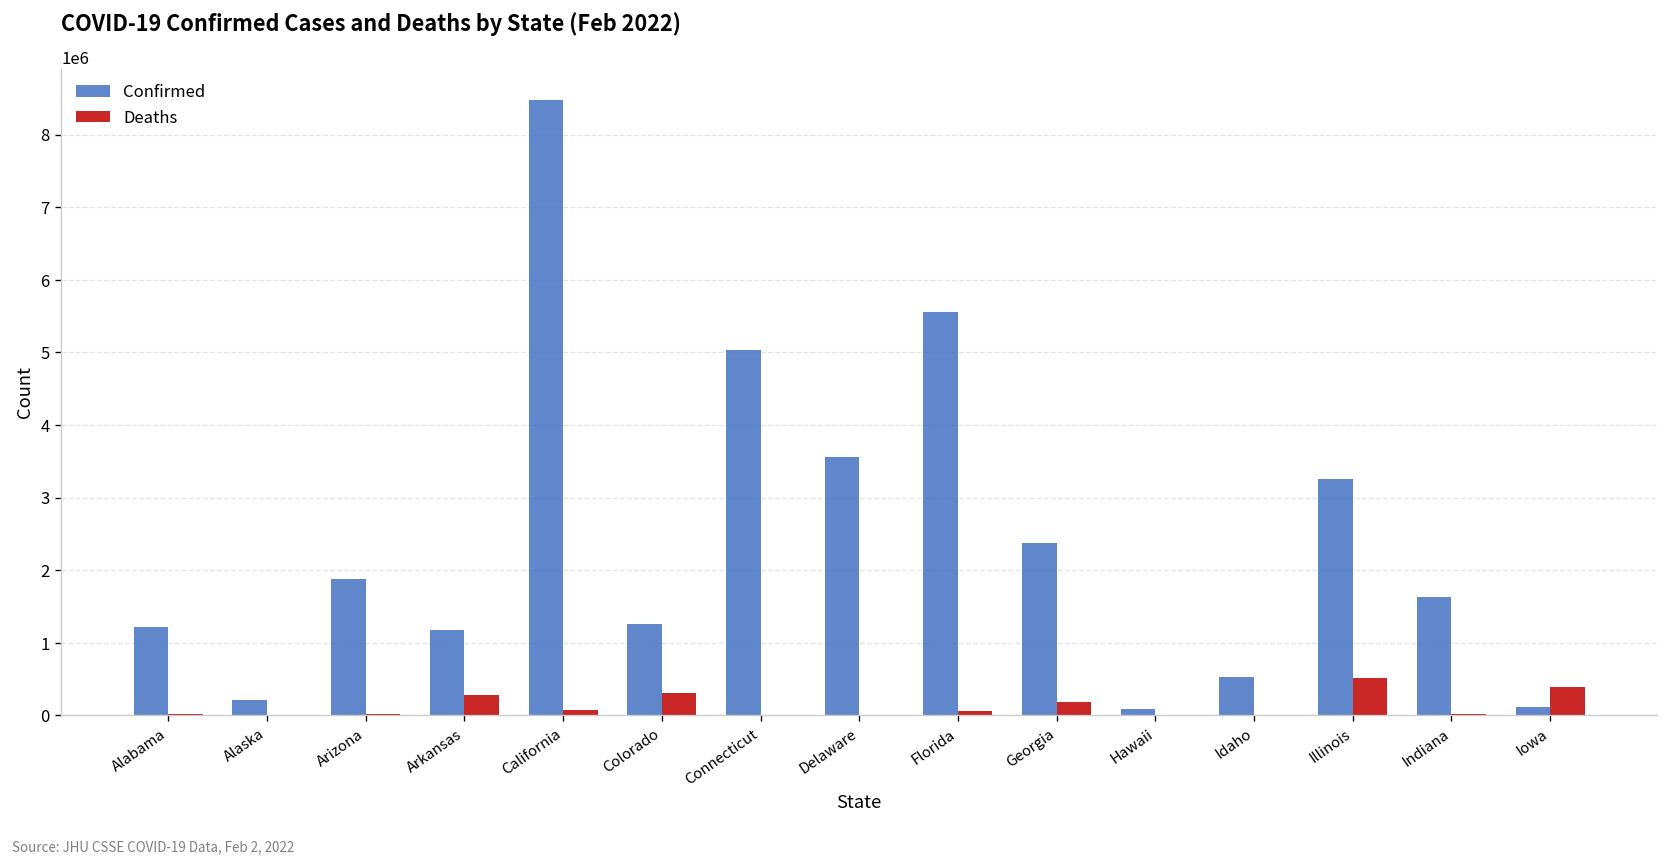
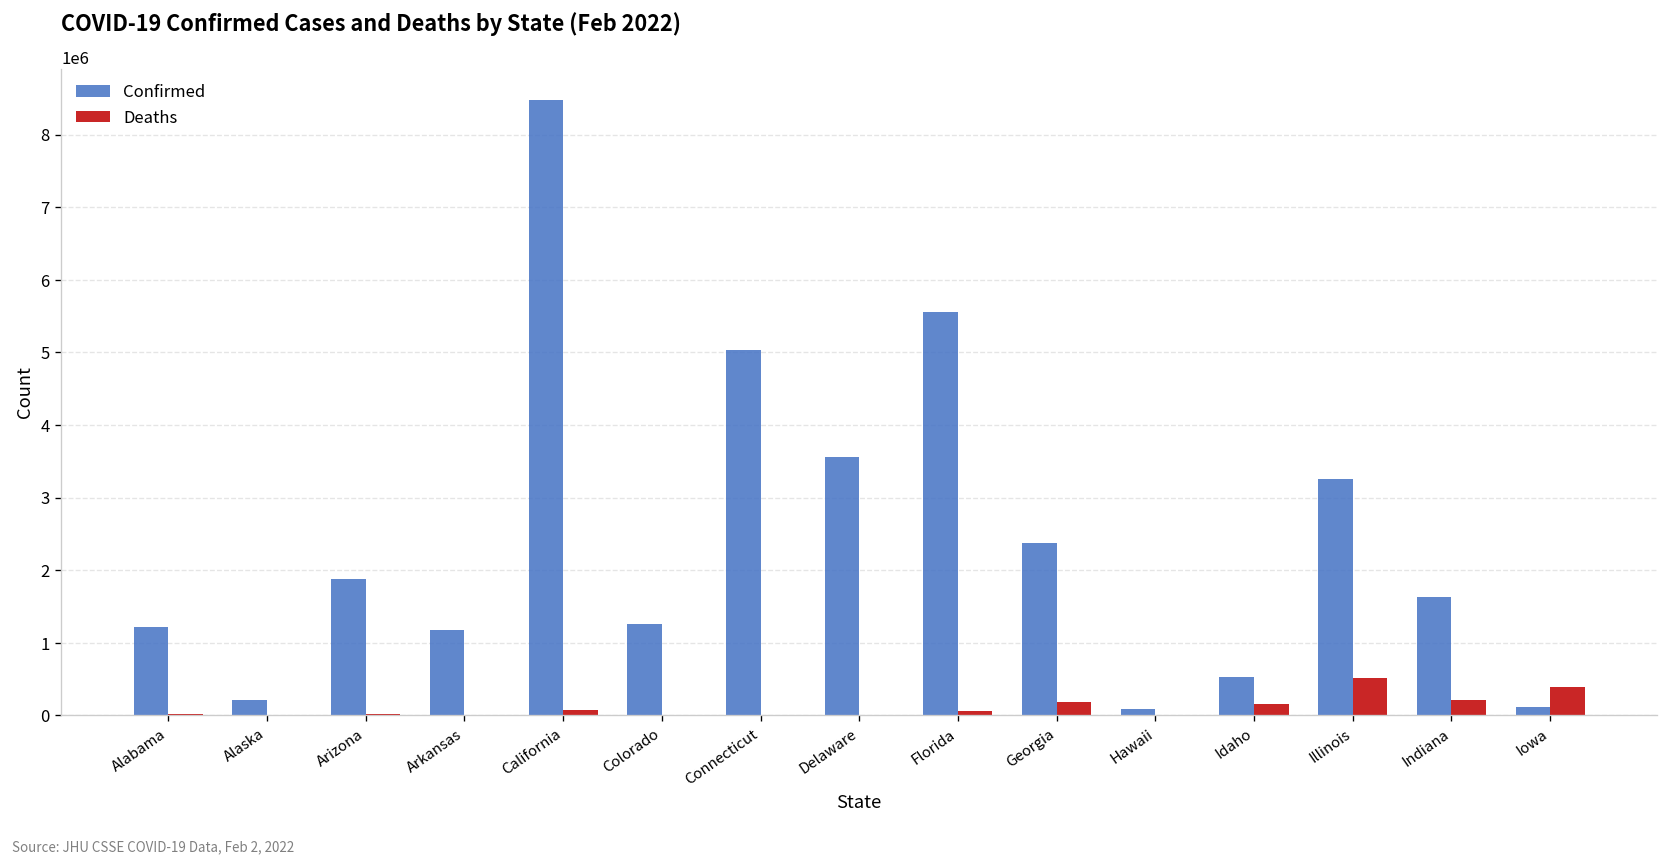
Deaths, Arkansas: 300000 -> 0
Deaths, Colorado: 300000 -> 0
Deaths, Idaho: 0 -> 200000
Deaths, Indiana: 0 -> 200000
